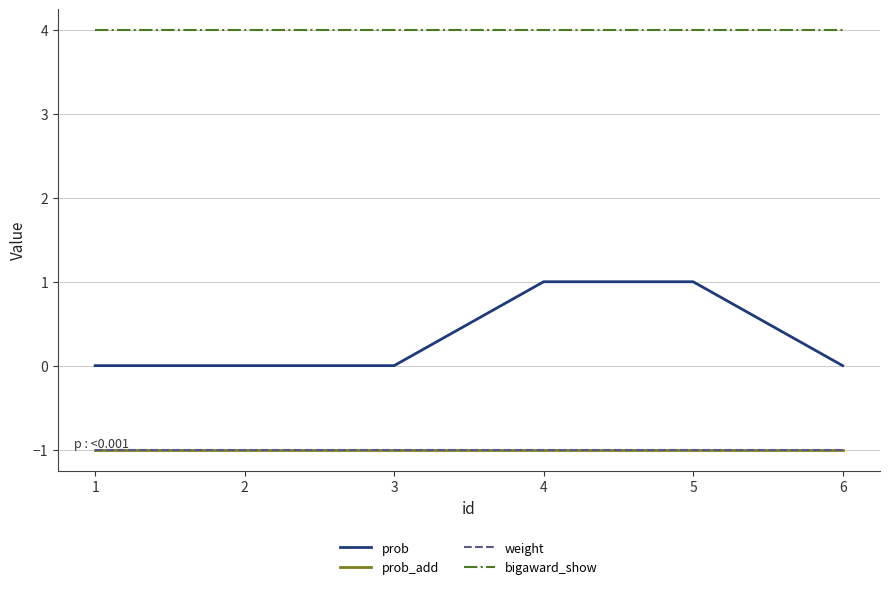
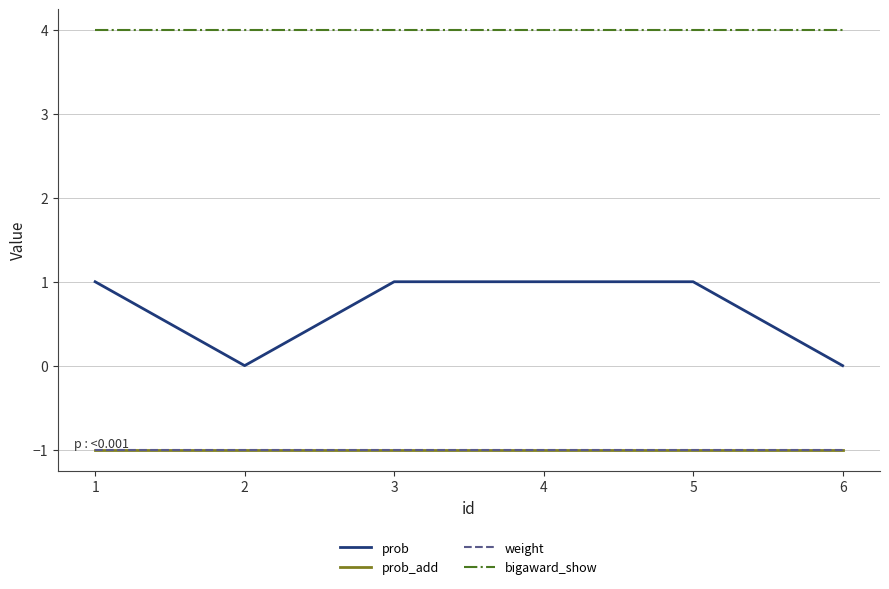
prob, 1: 0 -> 1
prob, 3: 0 -> 1
